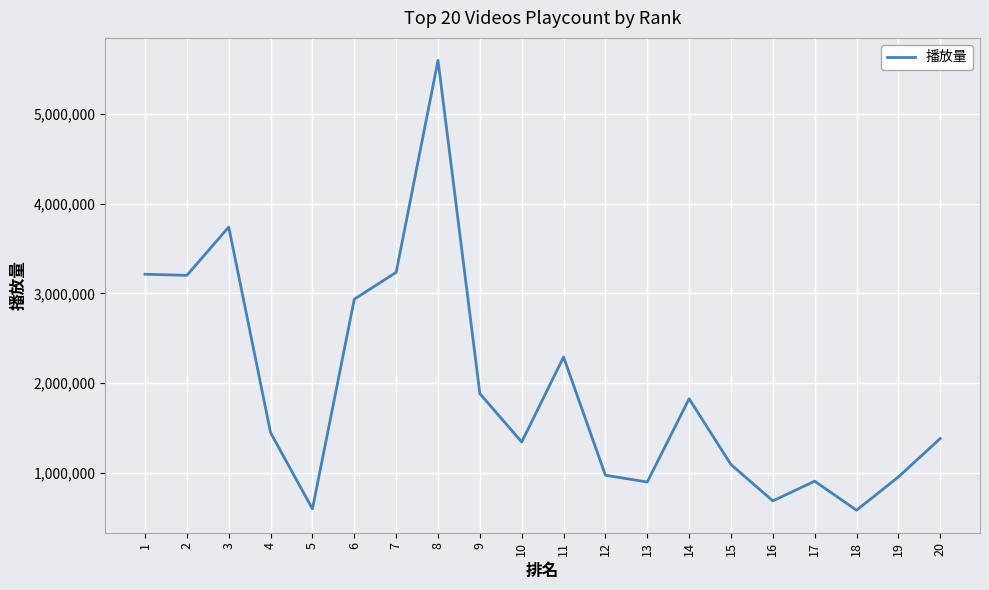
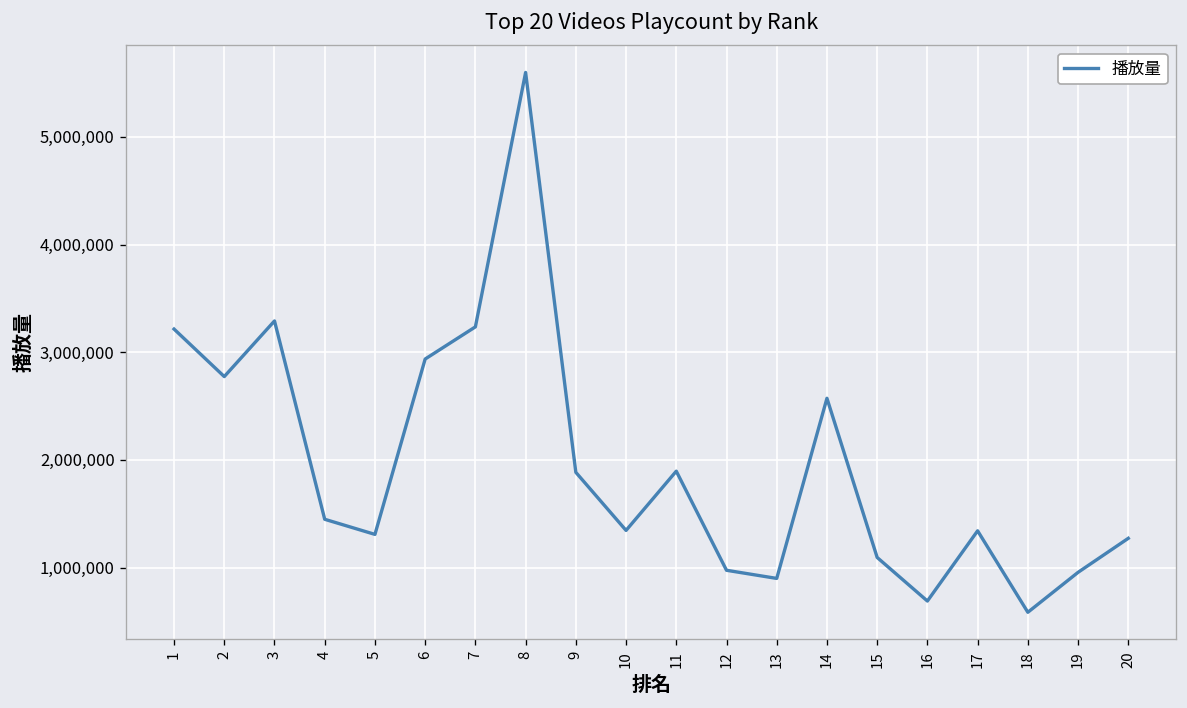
2: 3,200,000 -> 2,800,000
3: 3,700,000 -> 3,300,000
5: 600,000 -> 1,300,000
11: 2,300,000 -> 1,900,000
14: 1,800,000 -> 2,600,000
17: 900,000 -> 1,300,000
20: 1,400,000 -> 1,300,000
